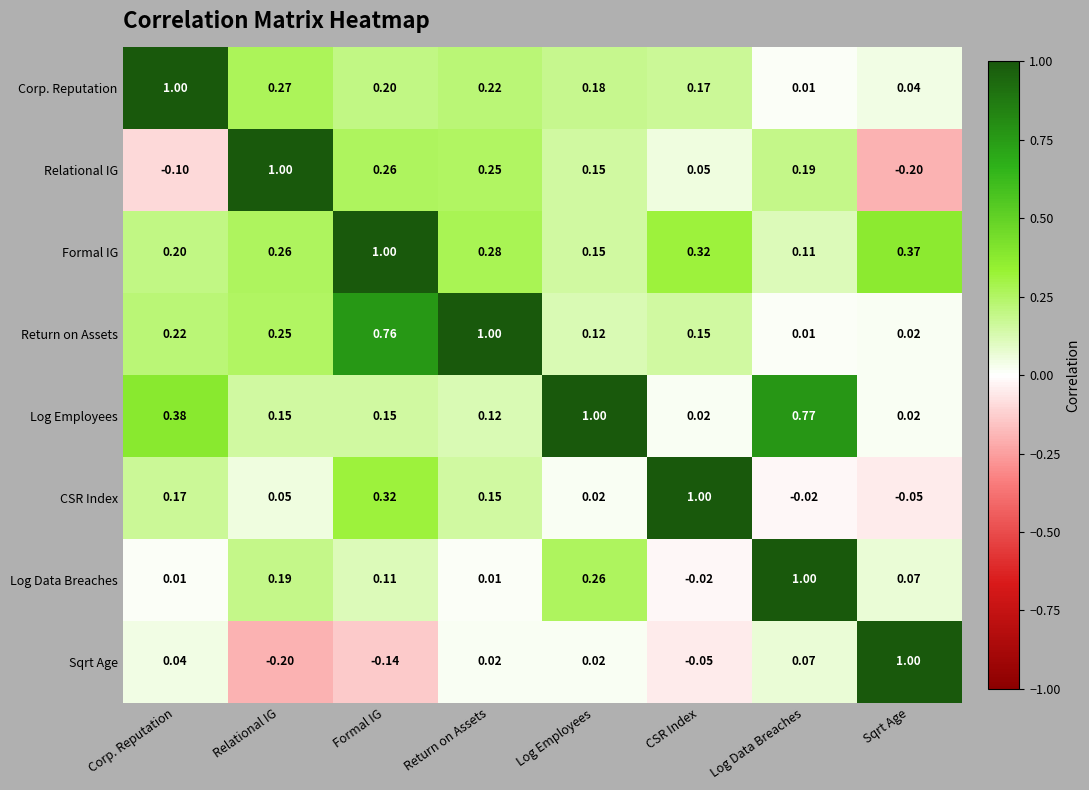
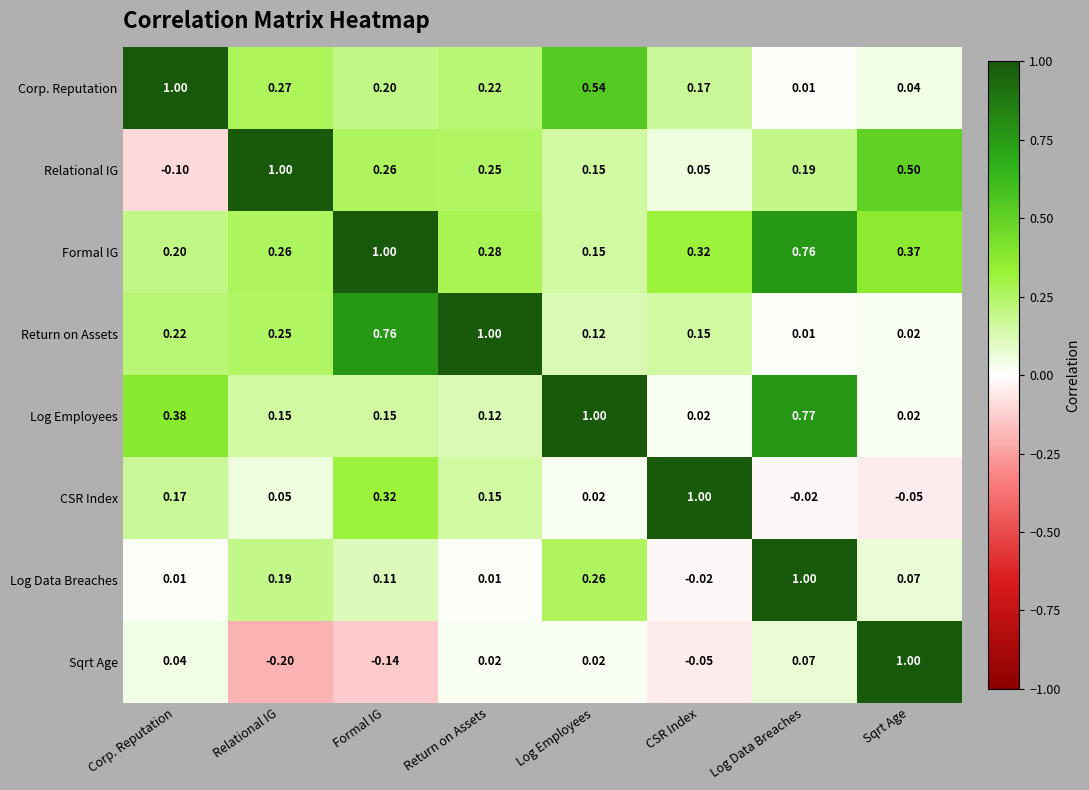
Corp. Reputation, Log Employees: 0.18 -> 0.54
Relational IG, Sqrt Age: -0.20 -> 0.50
Formal IG, Log Data Breaches: 0.11 -> 0.76
